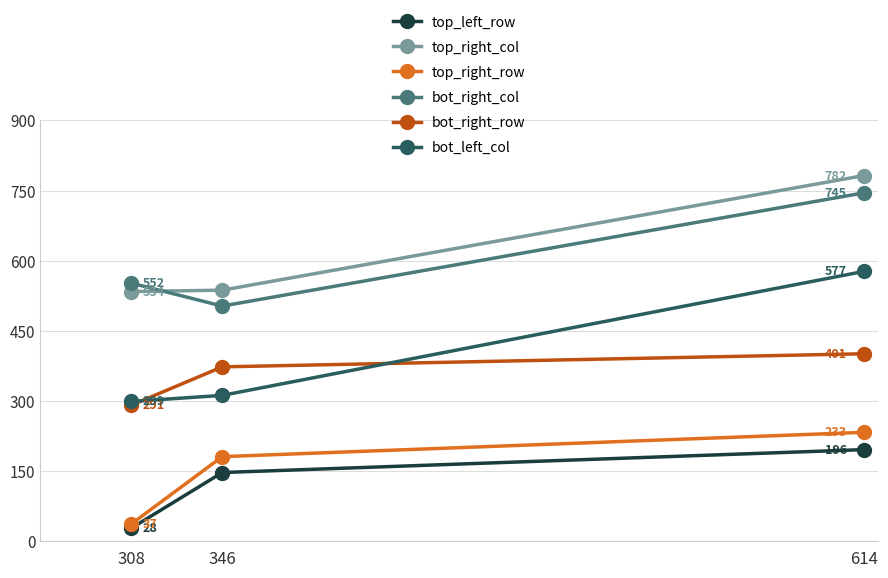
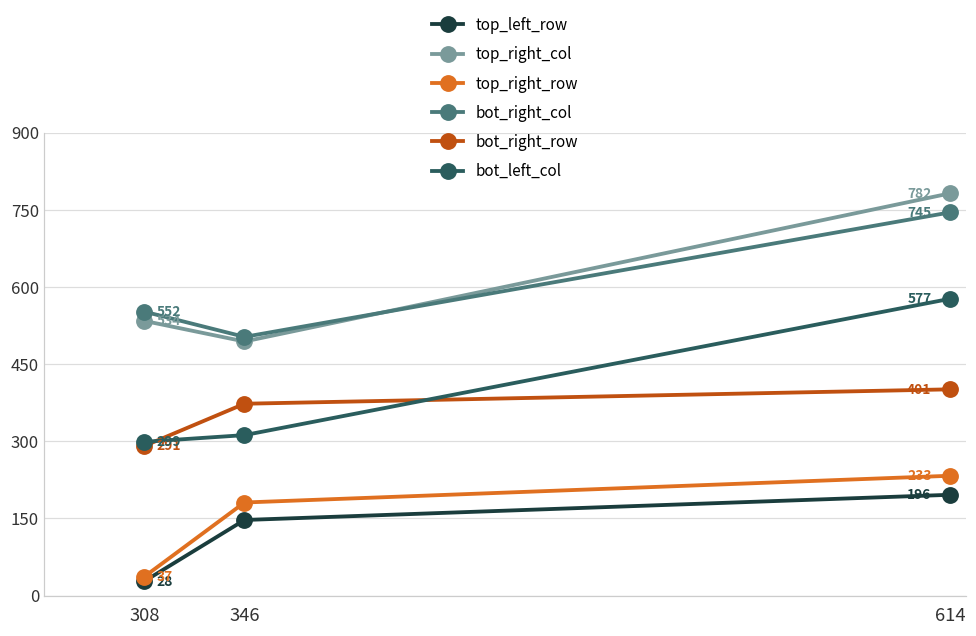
top_right_col, 346: 540 -> 490
